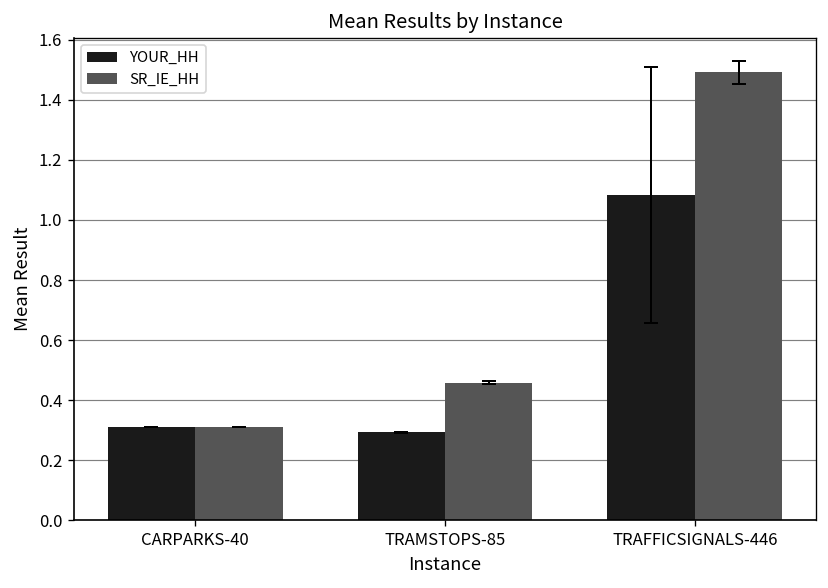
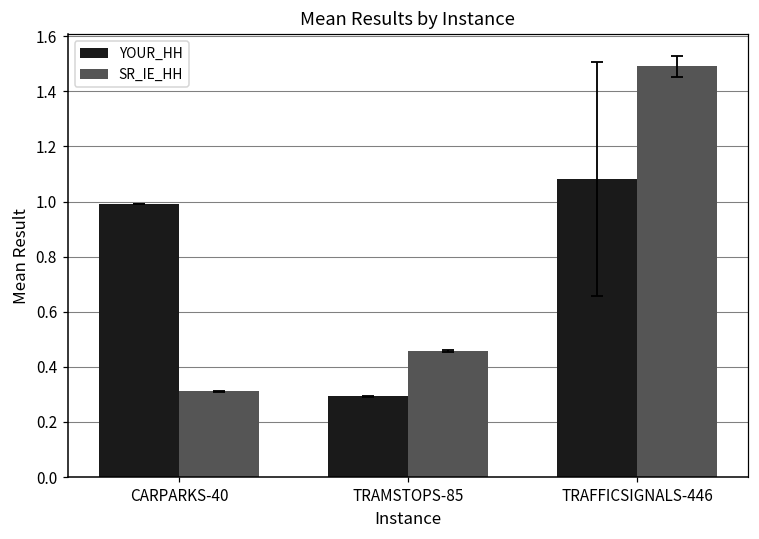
YOUR_HH, CARPARKS-40: 0.31 -> 0.99
